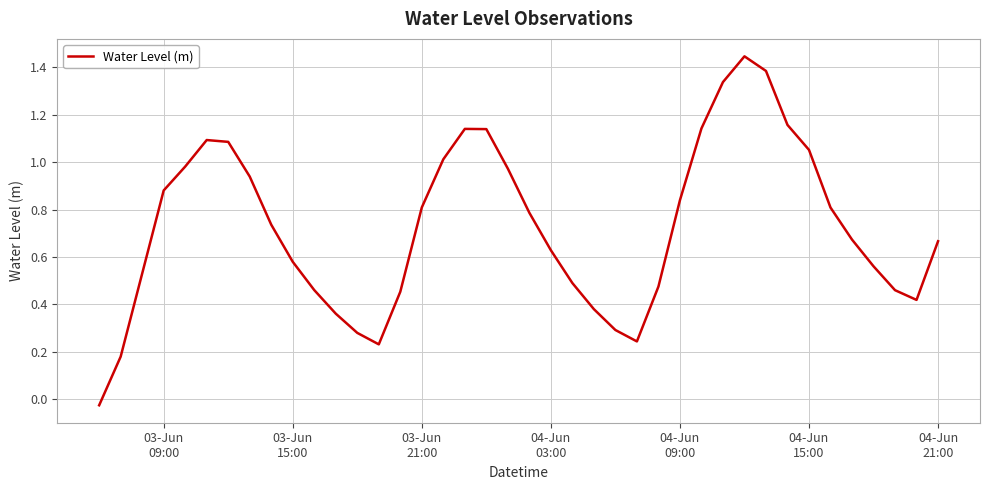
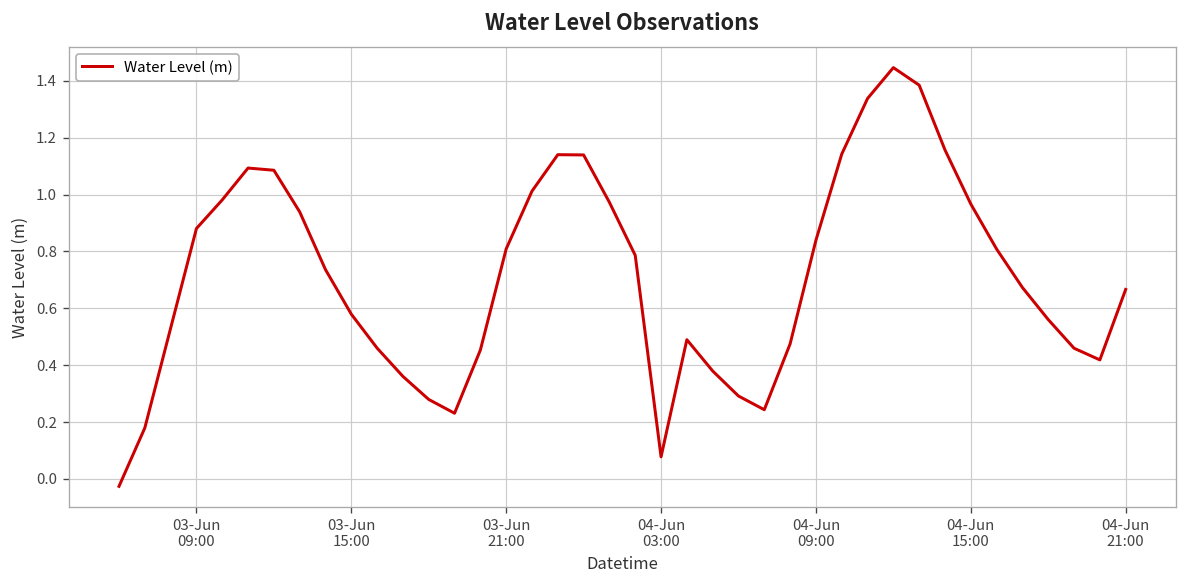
04-Jun 03:00: 0.63 -> 0.08
04-Jun 15:00: 1.05 -> 0.97
